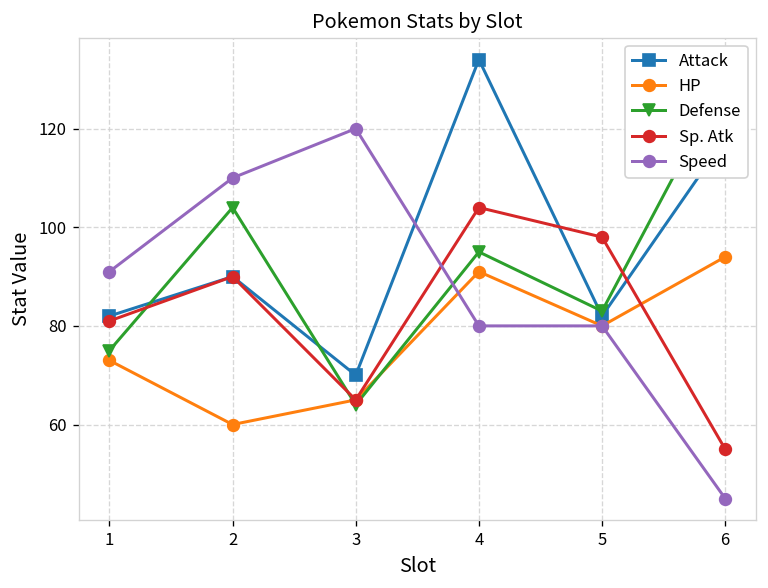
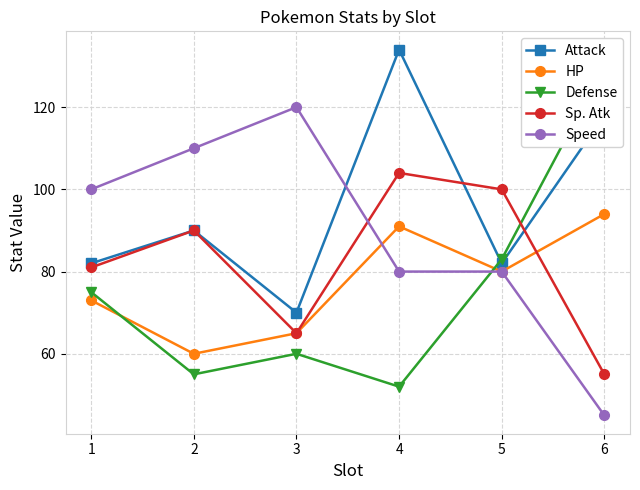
Speed, 1: 91 -> 100
Defense, 2: 104 -> 55
Defense, 3: 64 -> 60
Defense, 4: 95 -> 52
Sp. Atk, 5: 98 -> 100
